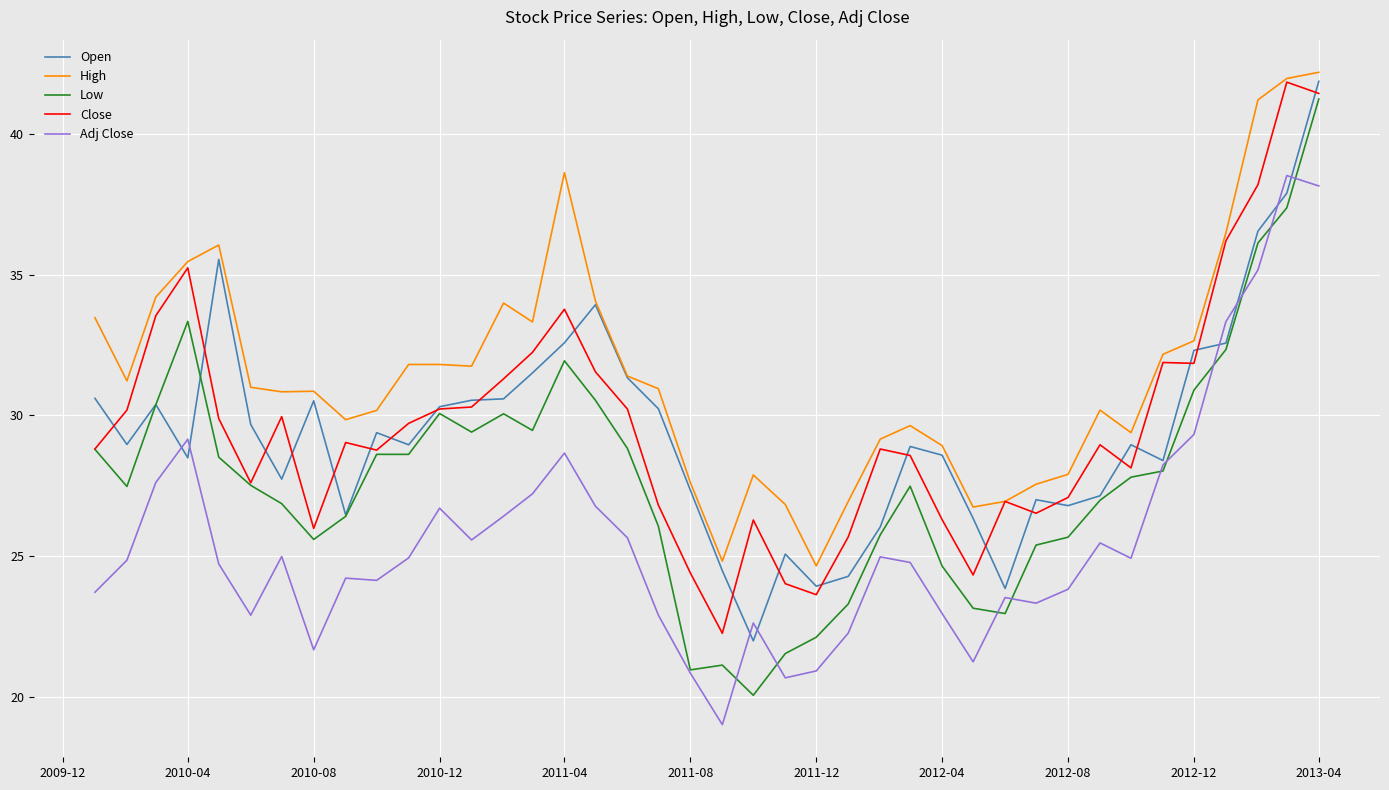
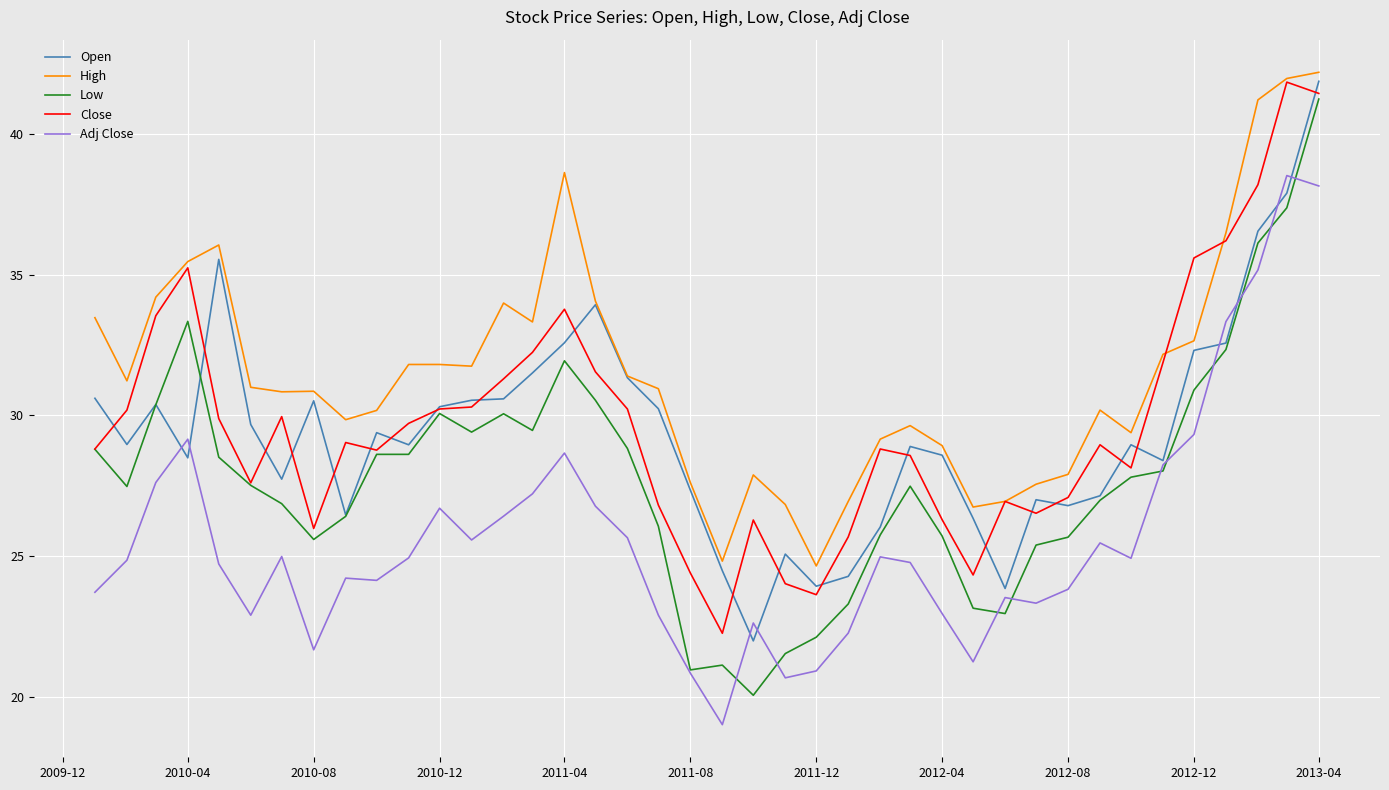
Low, 2012-04: 24.7 -> 25.7
Close, 2012-12: 31.9 -> 35.6
